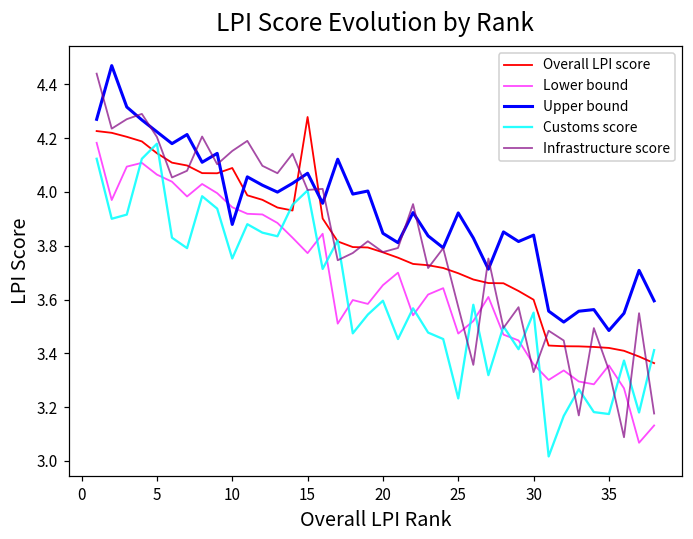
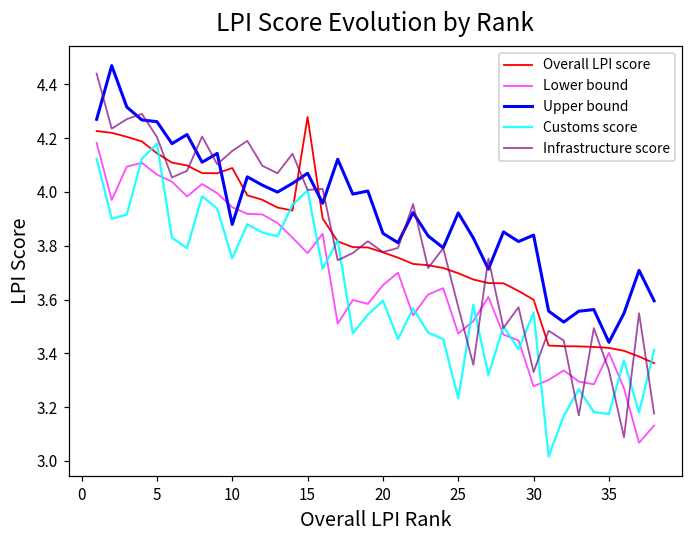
Upper bound, 5: 4.22 -> 4.26
Lower bound, 30: 3.36 -> 3.28
Lower bound, 35: 3.36 -> 3.40
Upper bound, 35: 3.48 -> 3.44
